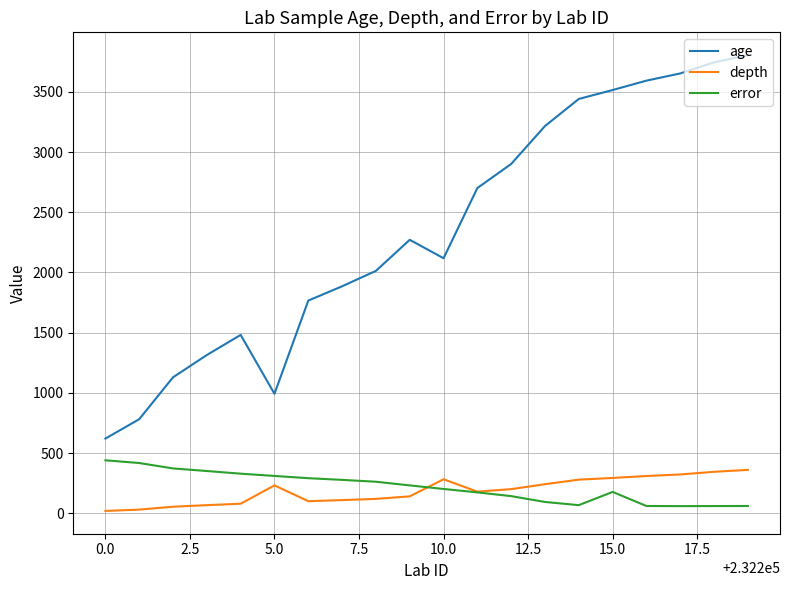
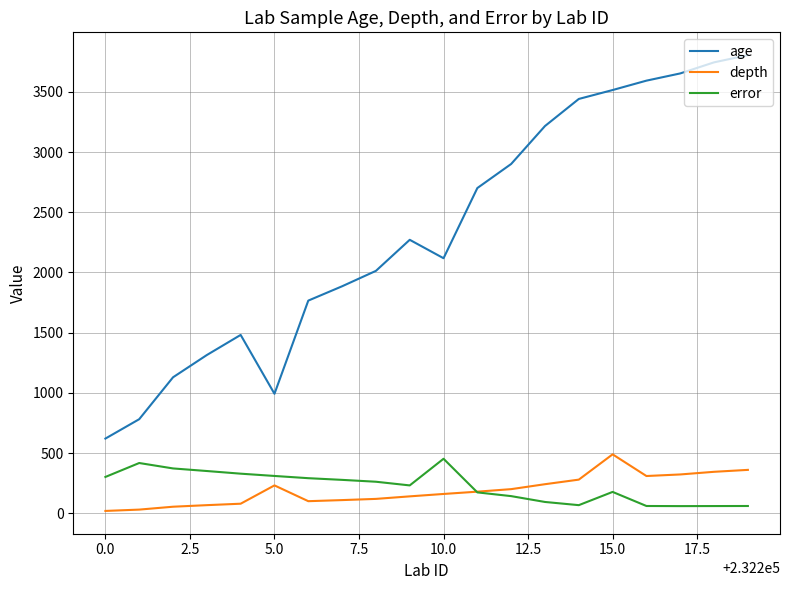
error, 0.0: 440 -> 300
depth, 10.0: 280 -> 160
error, 10.0: 200 -> 450
depth, 15.0: 290 -> 490
